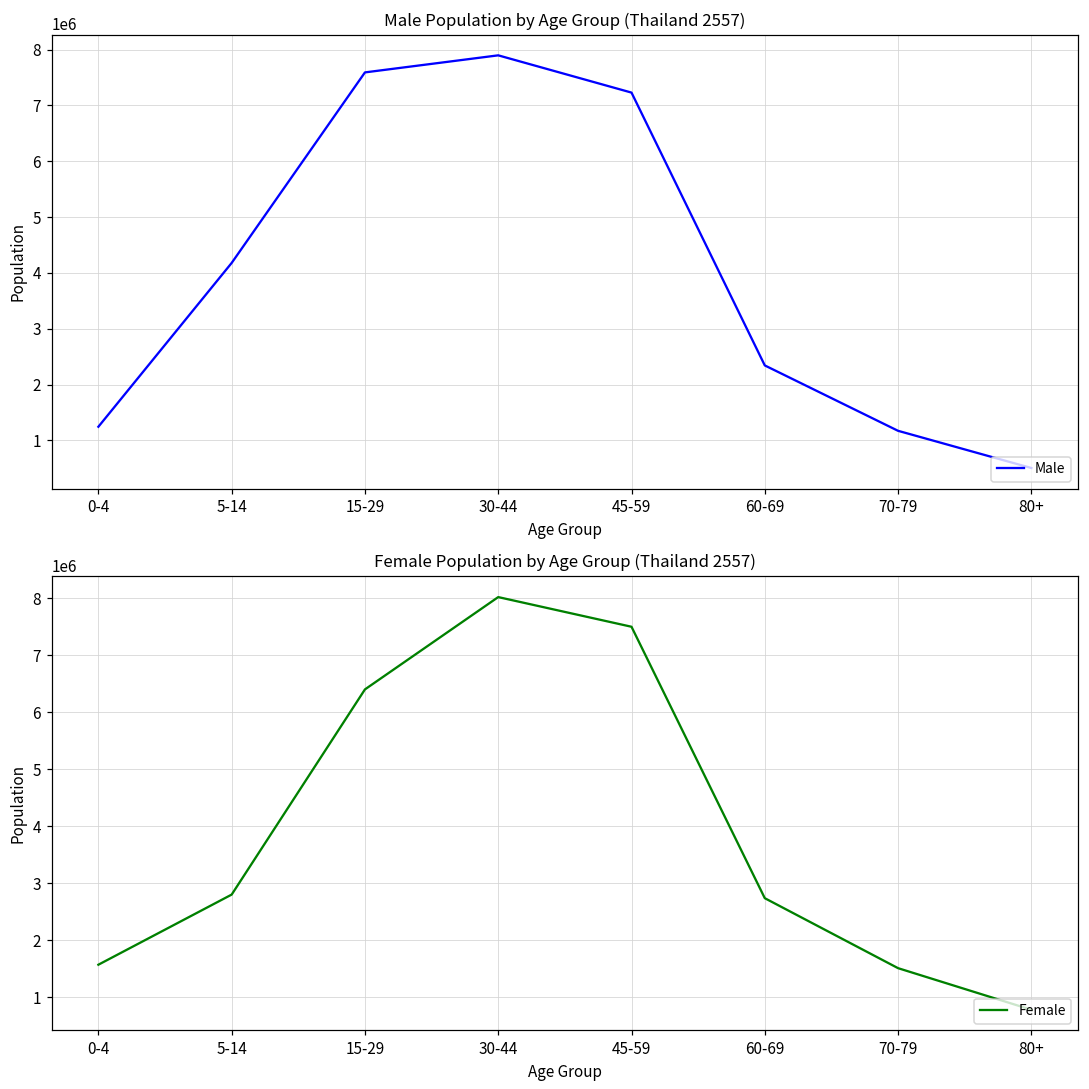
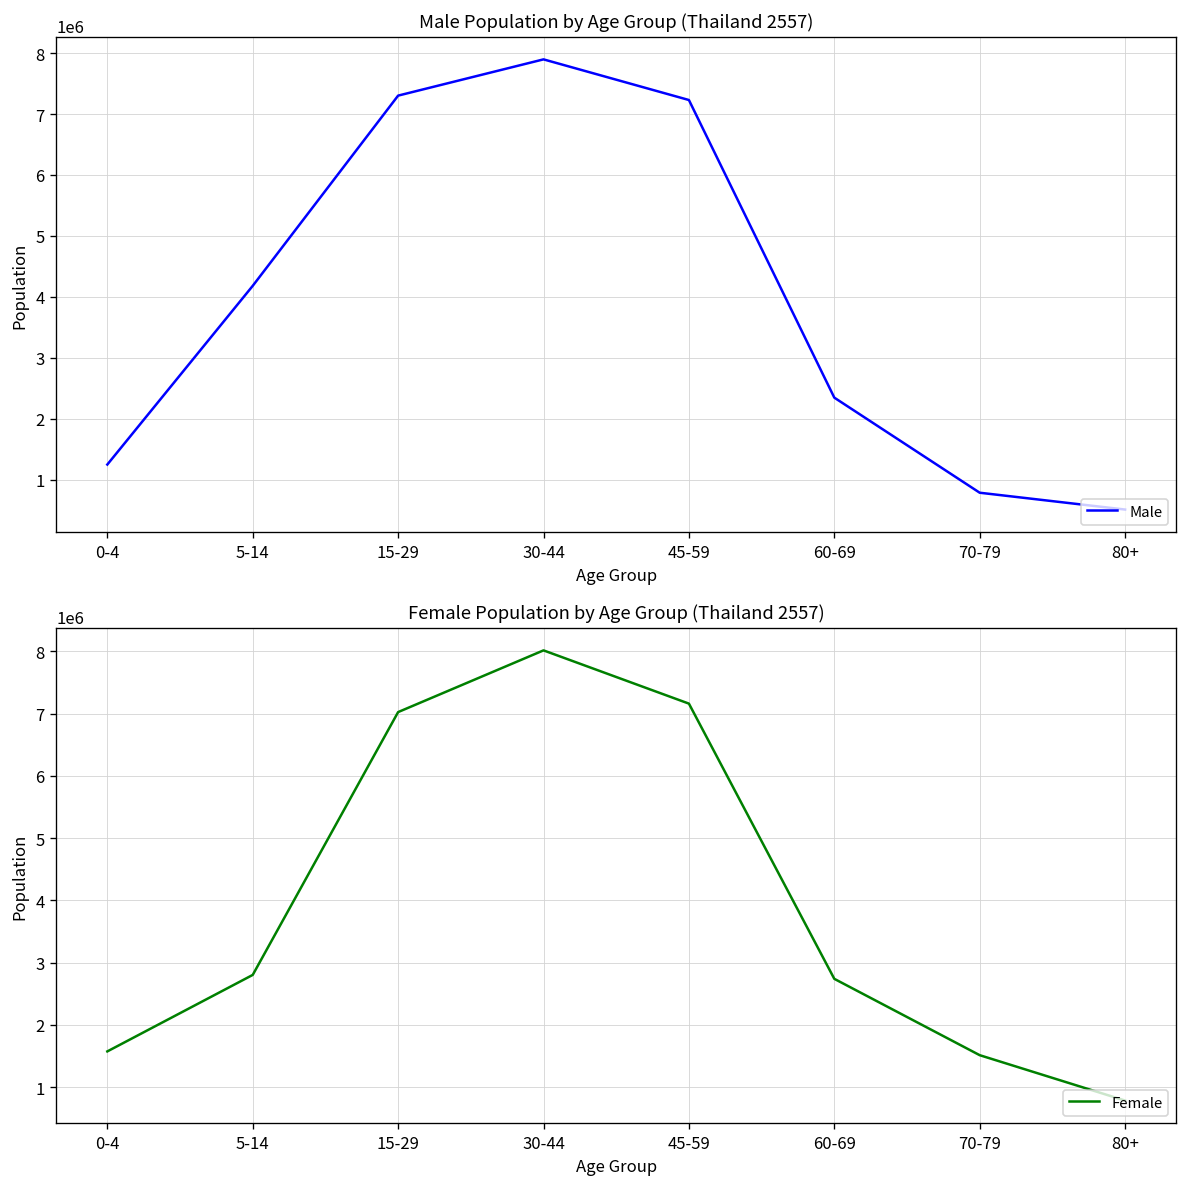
Male Population by Age Group (Thailand 2557), 15-29: 7600000 -> 7300000
Male Population by Age Group (Thailand 2557), 70-79: 1200000 -> 800000
Female Population by Age Group (Thailand 2557), 15-29: 6400000 -> 7000000
Female Population by Age Group (Thailand 2557), 45-59: 7500000 -> 7200000
